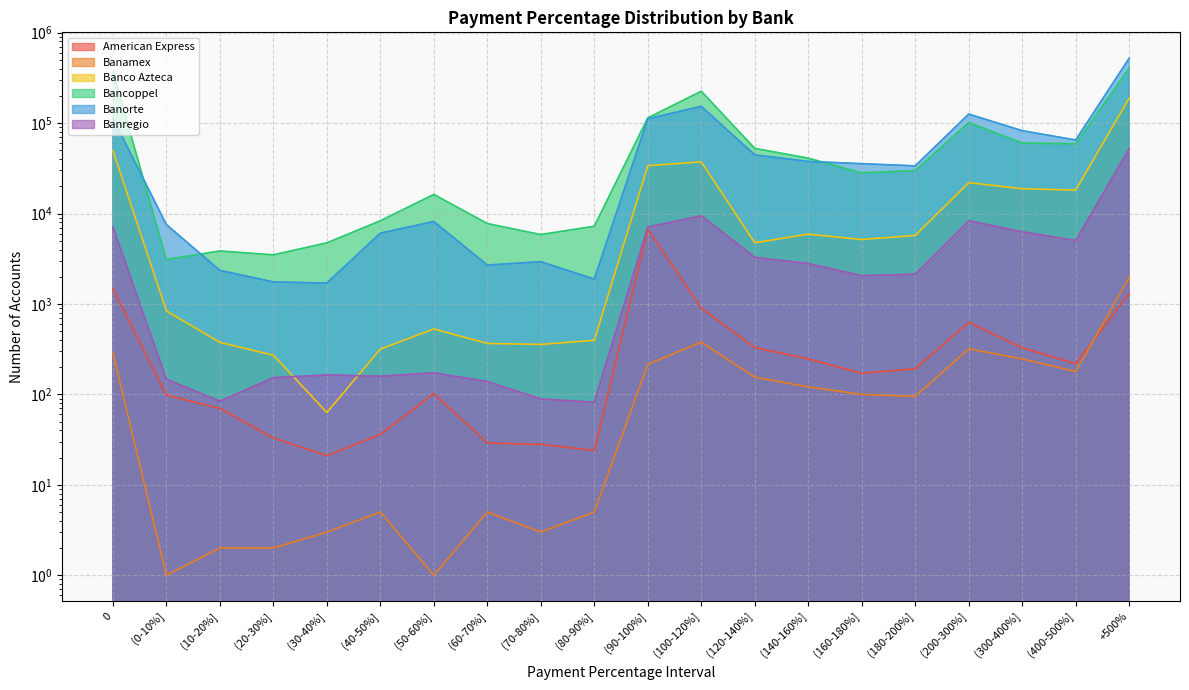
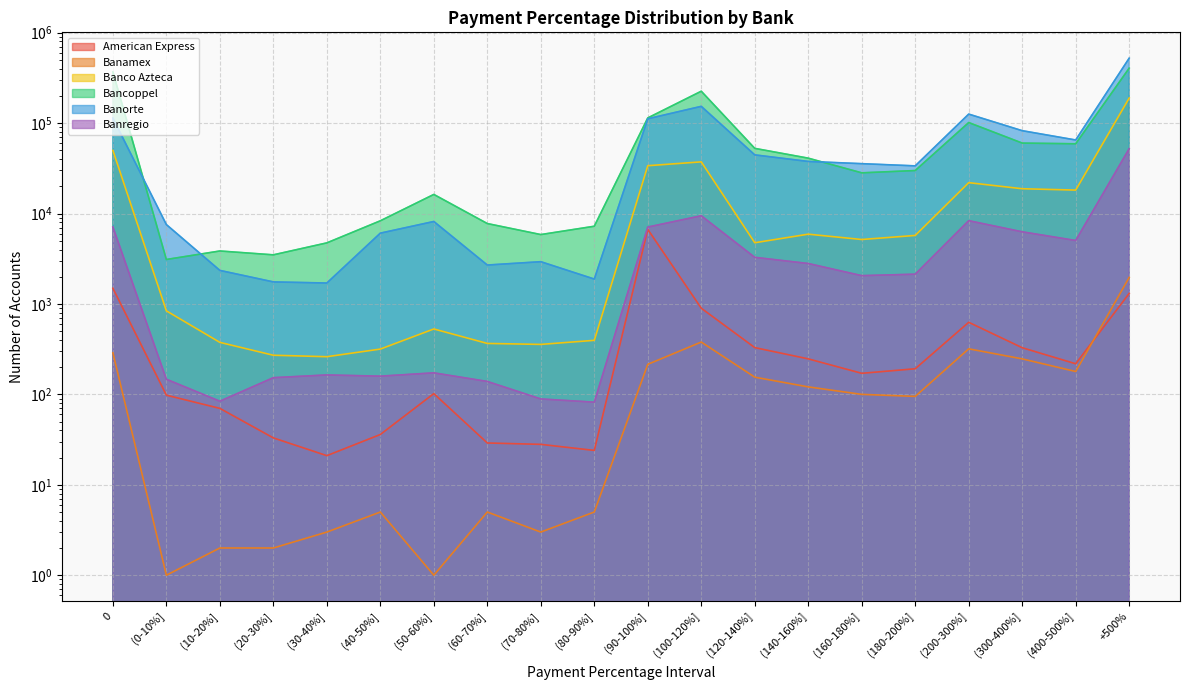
Banco Azteca, (30-40%]: 60 -> 260
